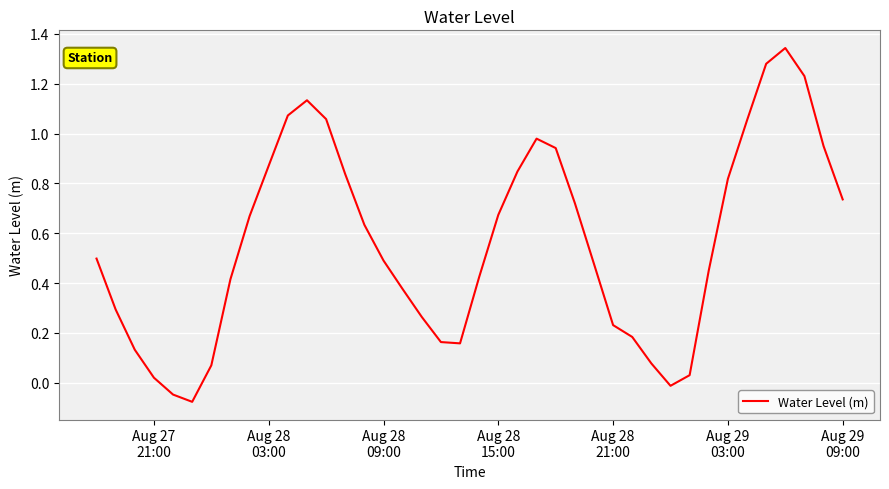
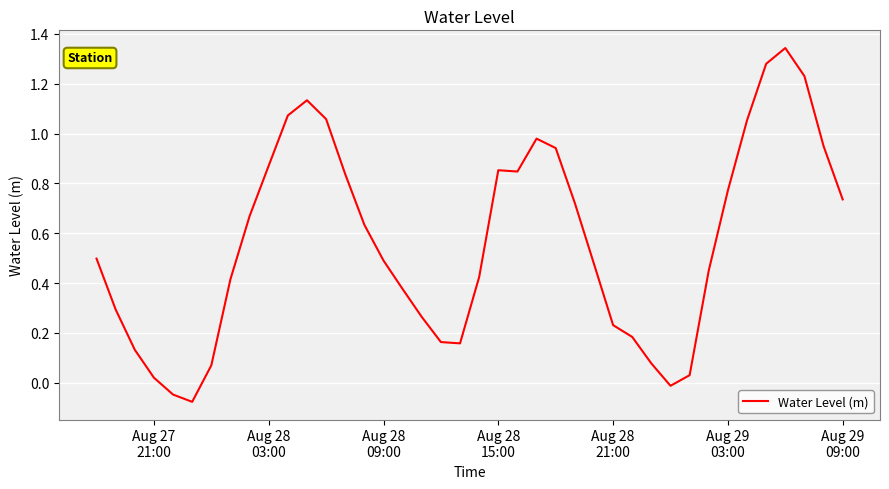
Aug 28 15:00: 0.67 -> 0.85
Aug 29 03:00: 0.82 -> 0.77
